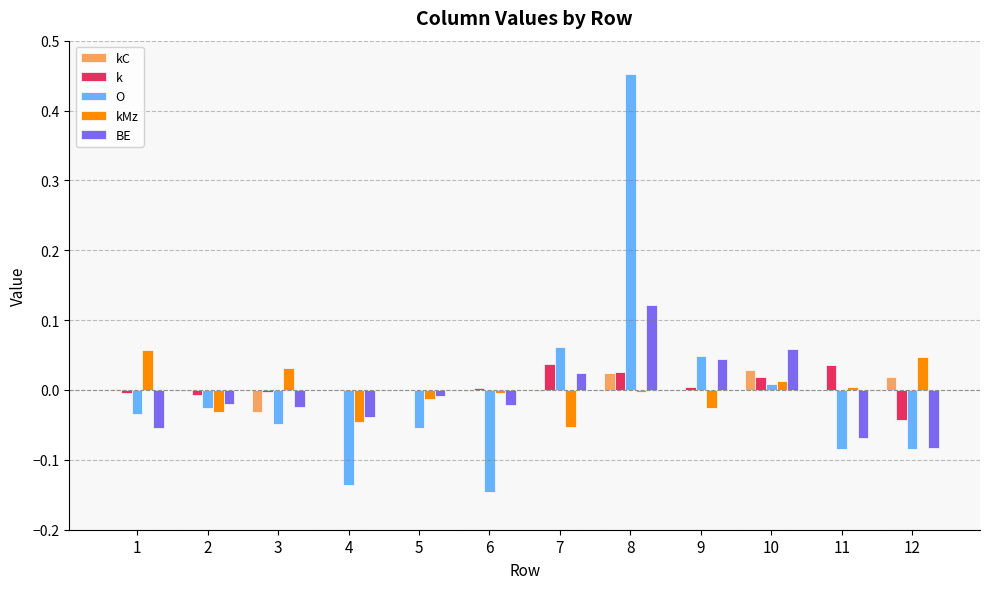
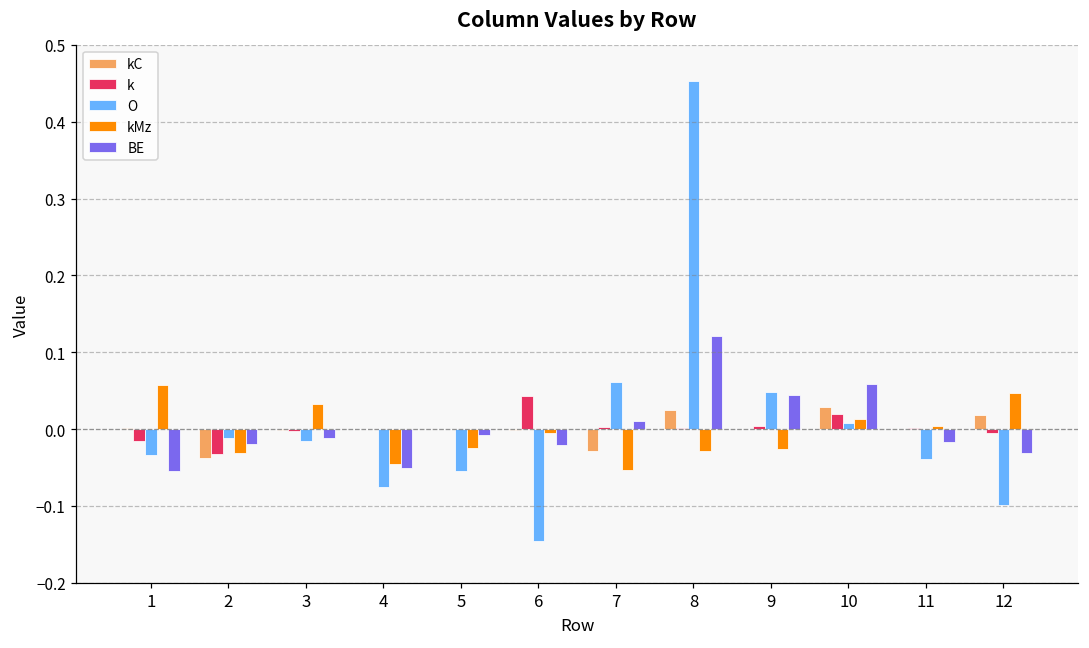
k, 1: 0.00 -> -0.02
kC, 2: 0.00 -> -0.04
k, 2: -0.01 -> -0.03
O, 2: -0.03 -> -0.01
kC, 3: -0.03 -> 0.00
O, 3: -0.05 -> -0.02
BE, 3: -0.02 -> -0.01
O, 4: -0.14 -> -0.08
BE, 4: -0.04 -> -0.05
kMz, 5: -0.01 -> -0.03
k, 6: 0.00 -> 0.04
kC, 7: 0.00 -> -0.03
k, 7: 0.04 -> 0.00
BE, 7: 0.03 -> 0.01
k, 8: 0.03 -> 0.00
kMz, 8: 0.00 -> -0.03
k, 11: 0.04 -> 0.00
O, 11: -0.09 -> -0.04
BE, 11: -0.07 -> -0.02
k, 12: -0.04 -> -0.01
O, 12: -0.08 -> -0.10
BE, 12: -0.08 -> -0.03
